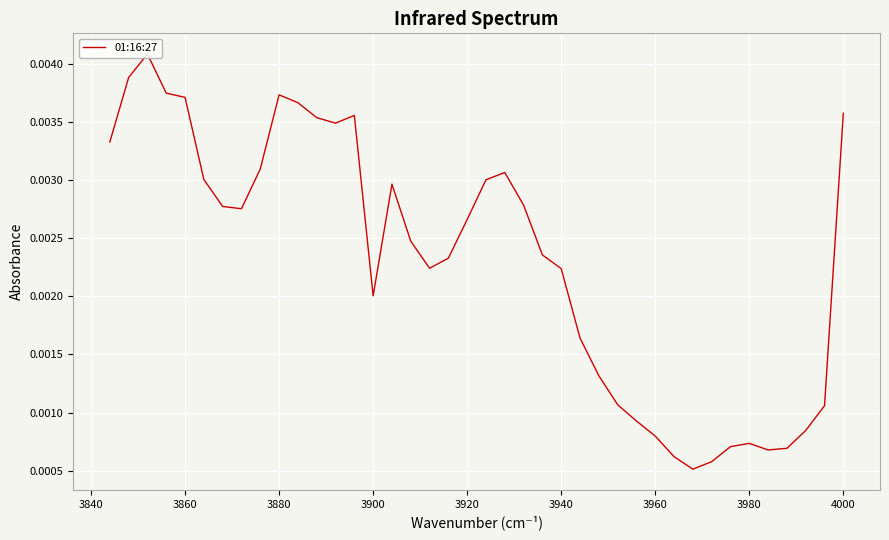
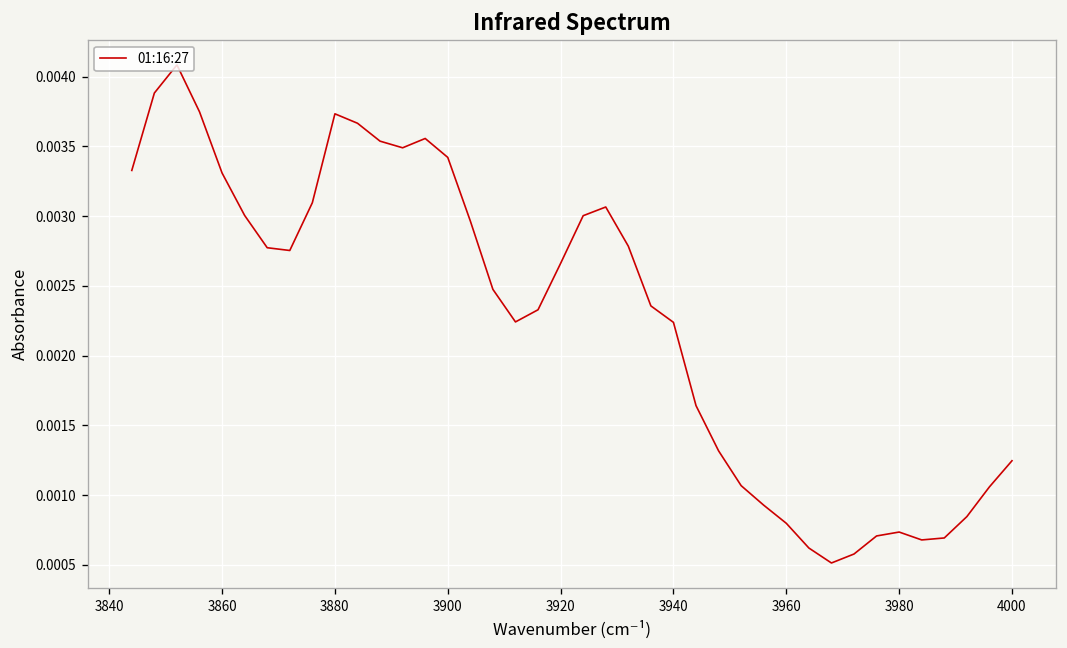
3860: 0.00371 -> 0.00331
3900: 0.00200 -> 0.00342
4000: 0.00357 -> 0.00125
